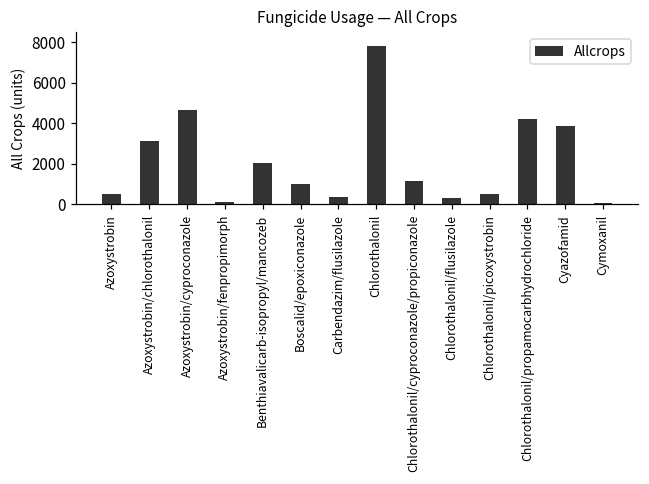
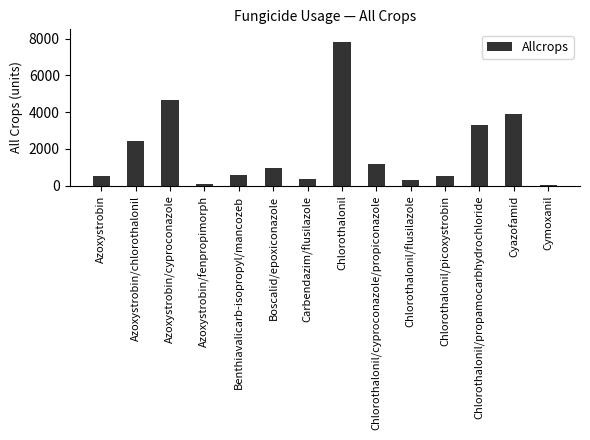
Azoxystrobin/chlorothalonil: 3100 -> 2500
Benthiavalicarb-isopropyl/mancozeb: 2000 -> 600
Chlorothalonil/propamocarbhydrochloride: 4200 -> 3300
